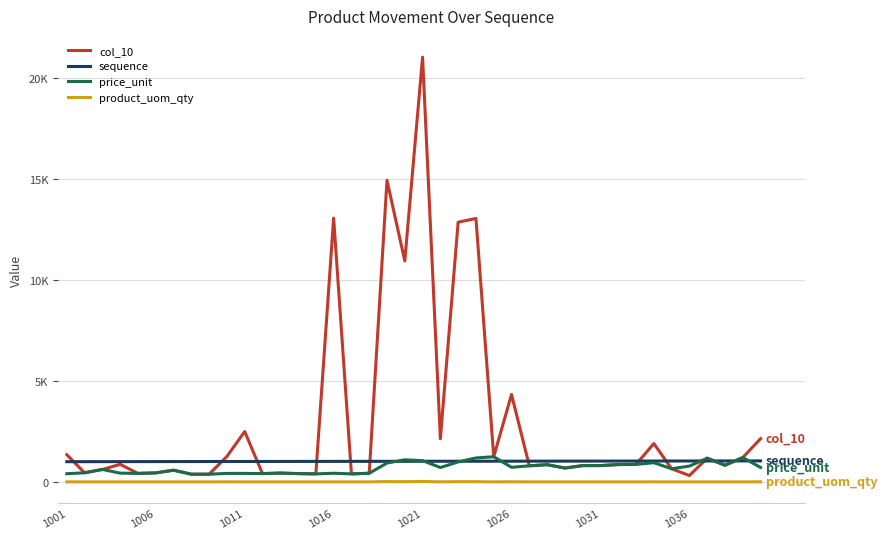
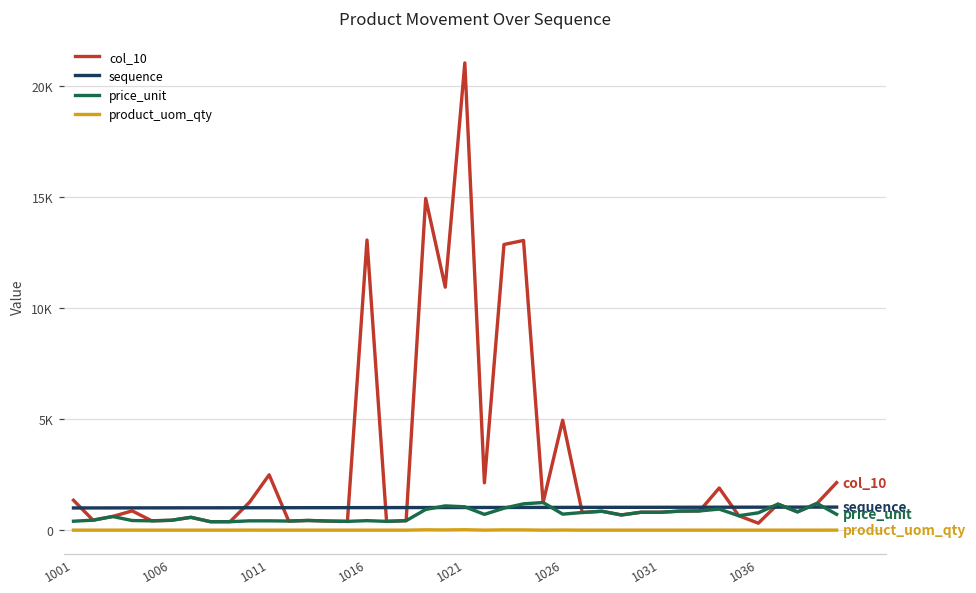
col_10, 1026: 4300 -> 5000
